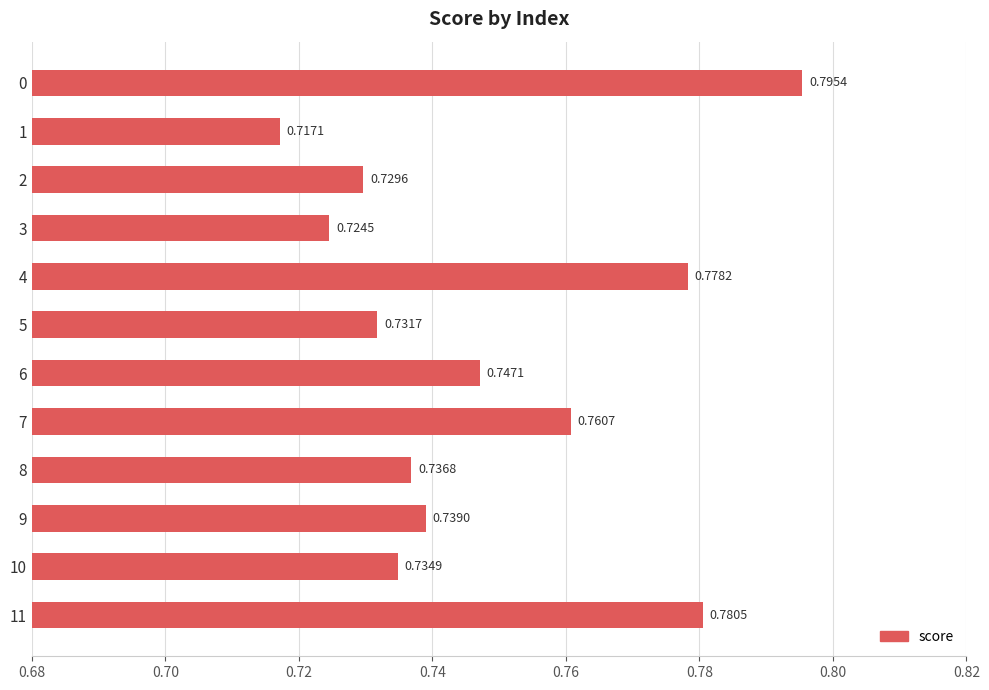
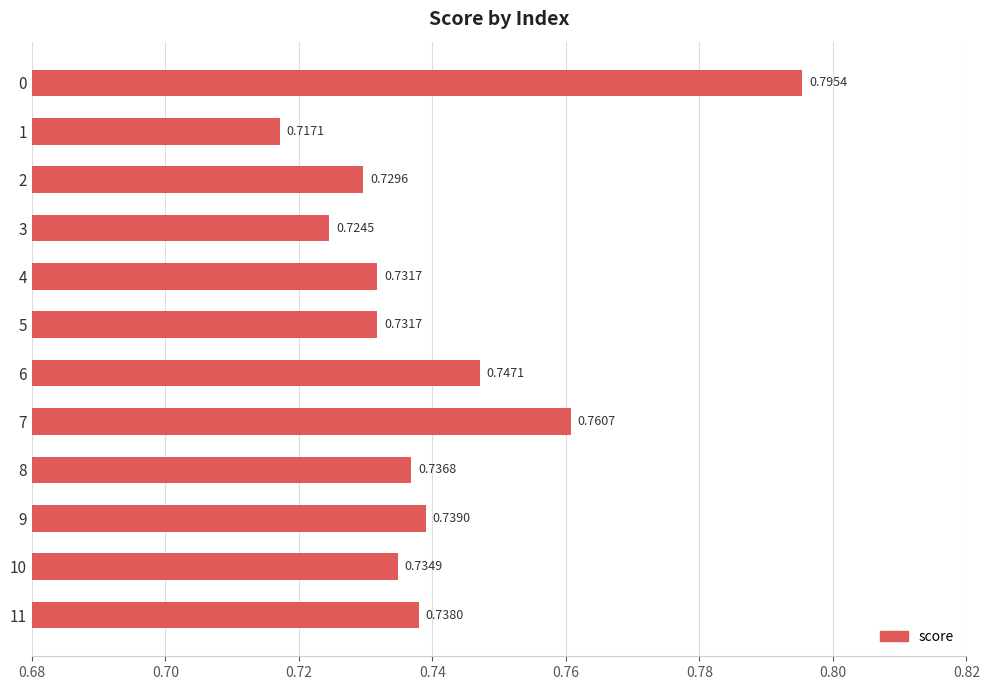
4: 0.7782 -> 0.7317
11: 0.7805 -> 0.7380
